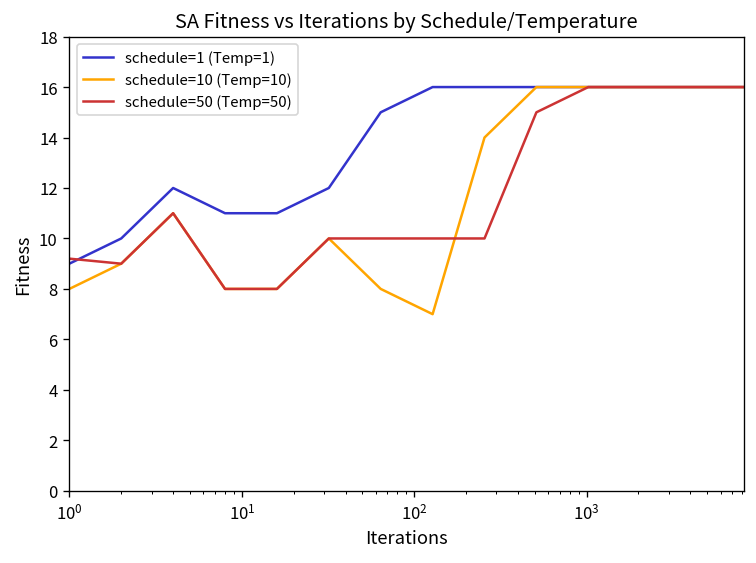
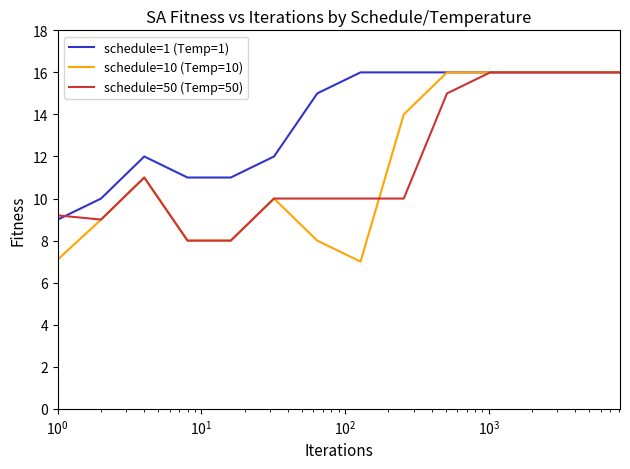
schedule=10 (Temp=10), 10^0: 8.0 -> 7.1
